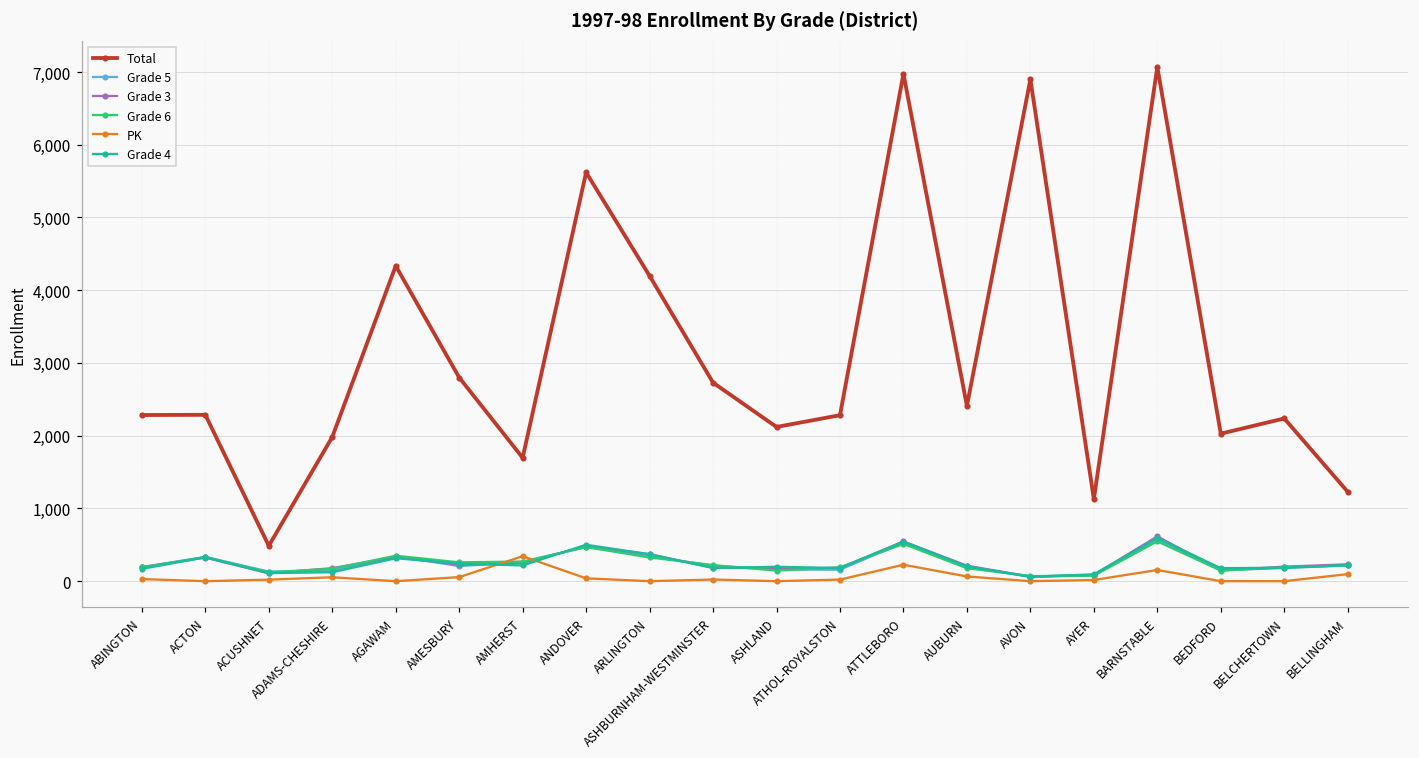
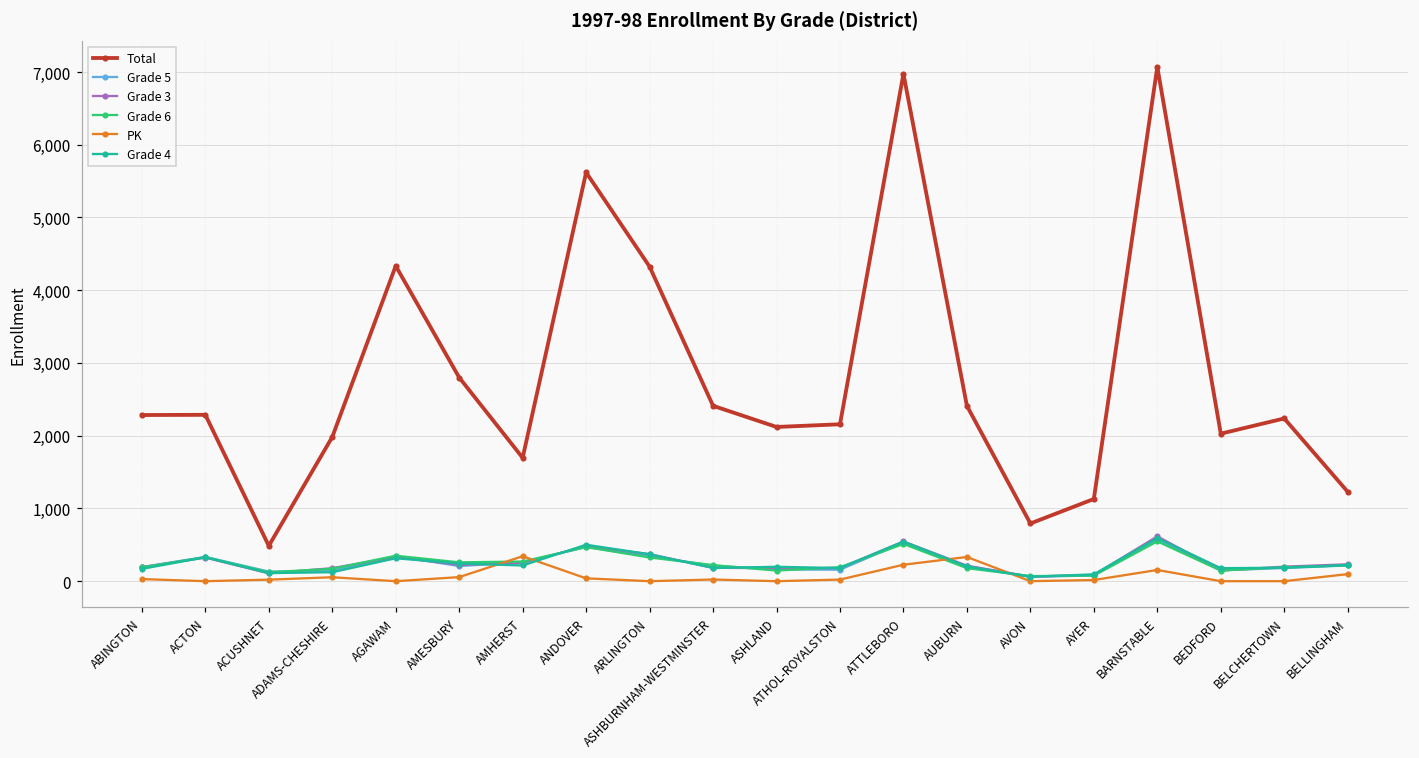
Total, ARLINGTON: 4,200 -> 4,300
Total, ASHBURNHAM-WESTMINSTER: 2,700 -> 2,400
Total, ATHOL-ROYALSTON: 2,300 -> 2,200
PK, AUBURN: 100 -> 300
Total, AVON: 6,900 -> 800
